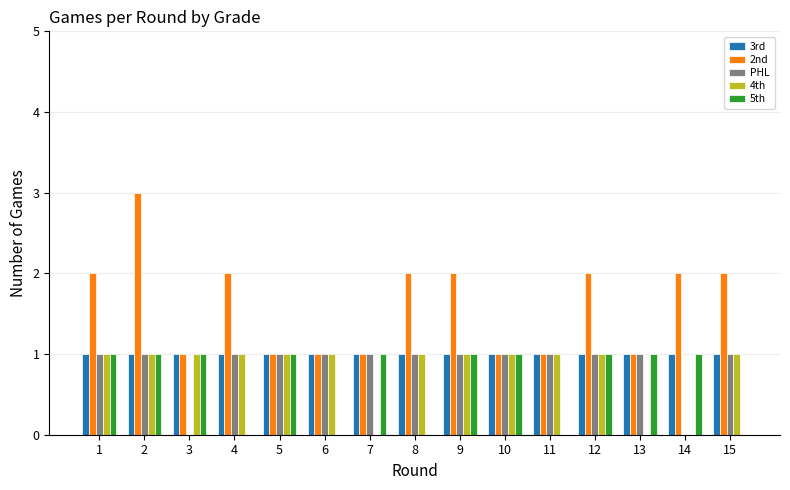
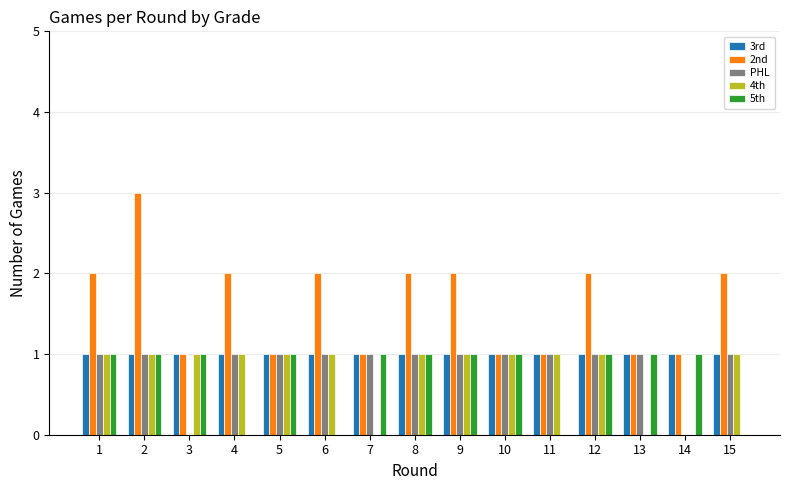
2nd, 6: 1 -> 2
5th, 8: 0 -> 1
2nd, 14: 2 -> 1
